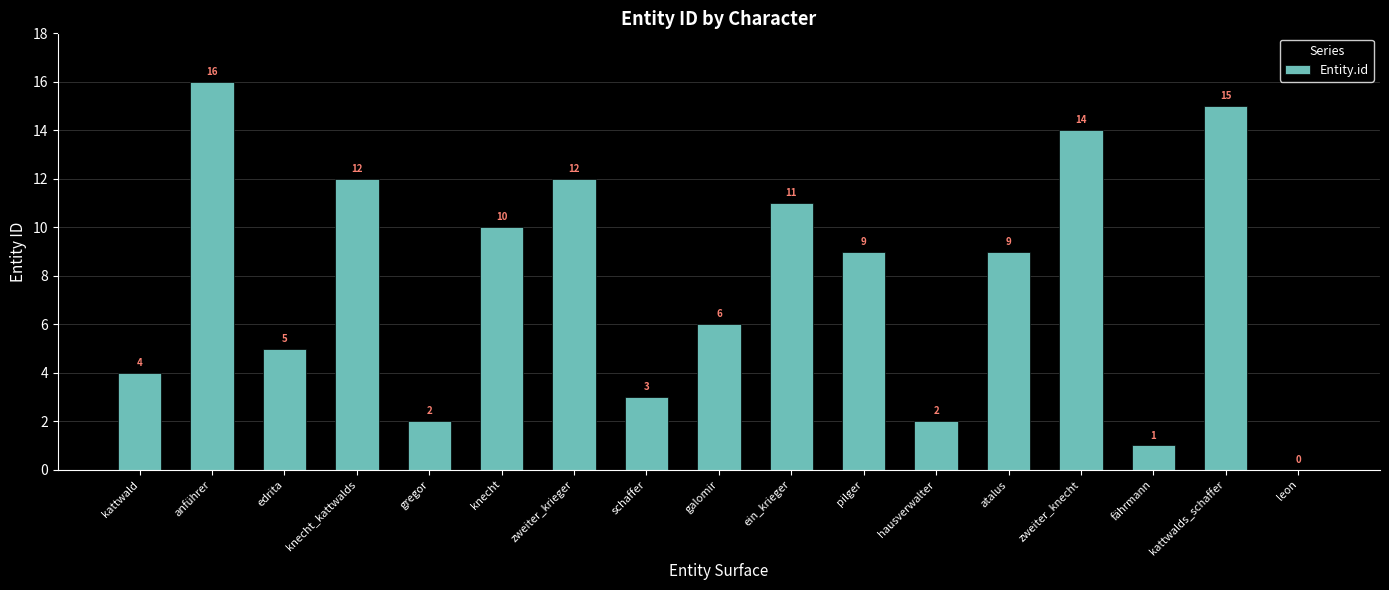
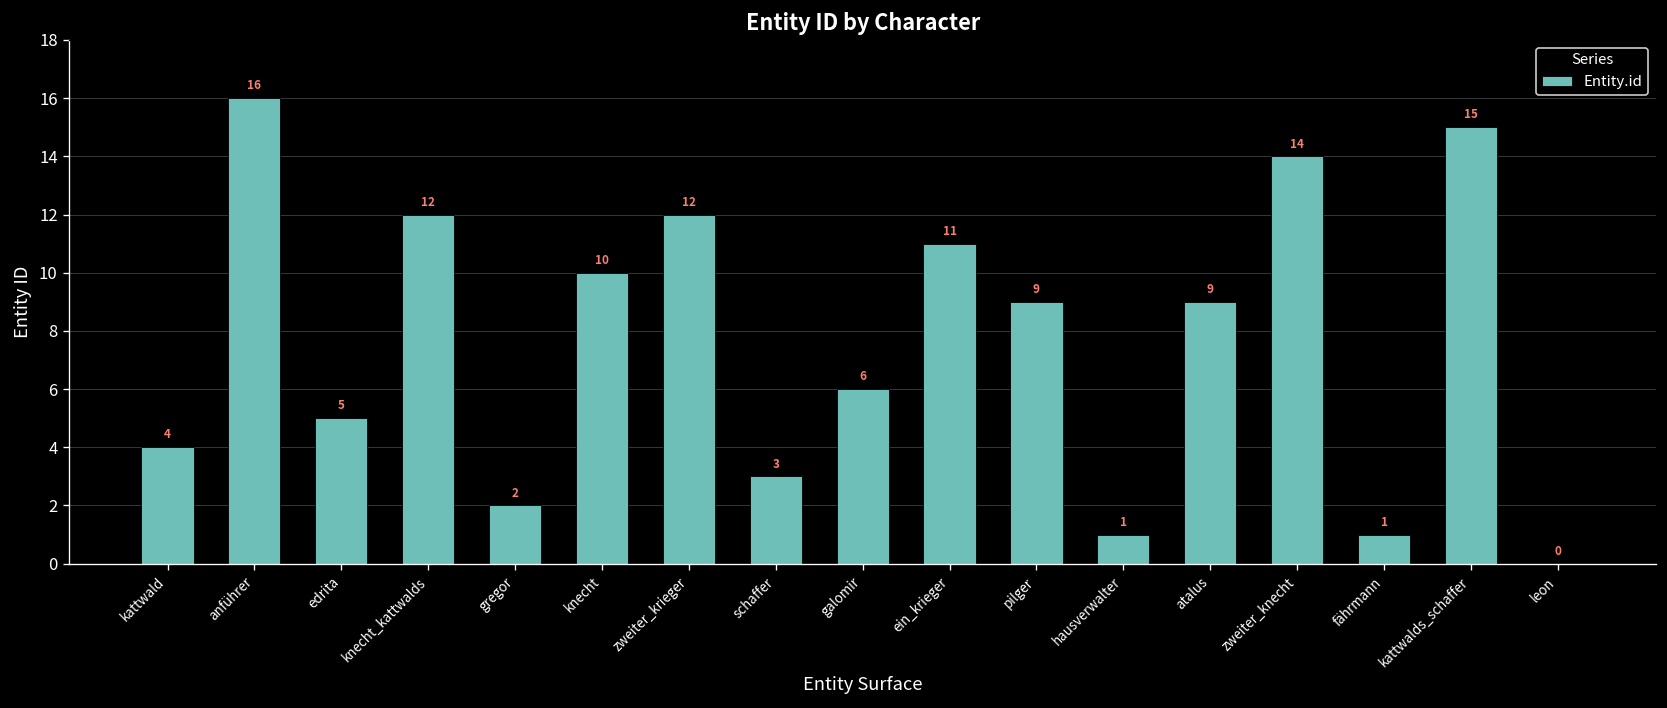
hausverwalter: 2 -> 1
